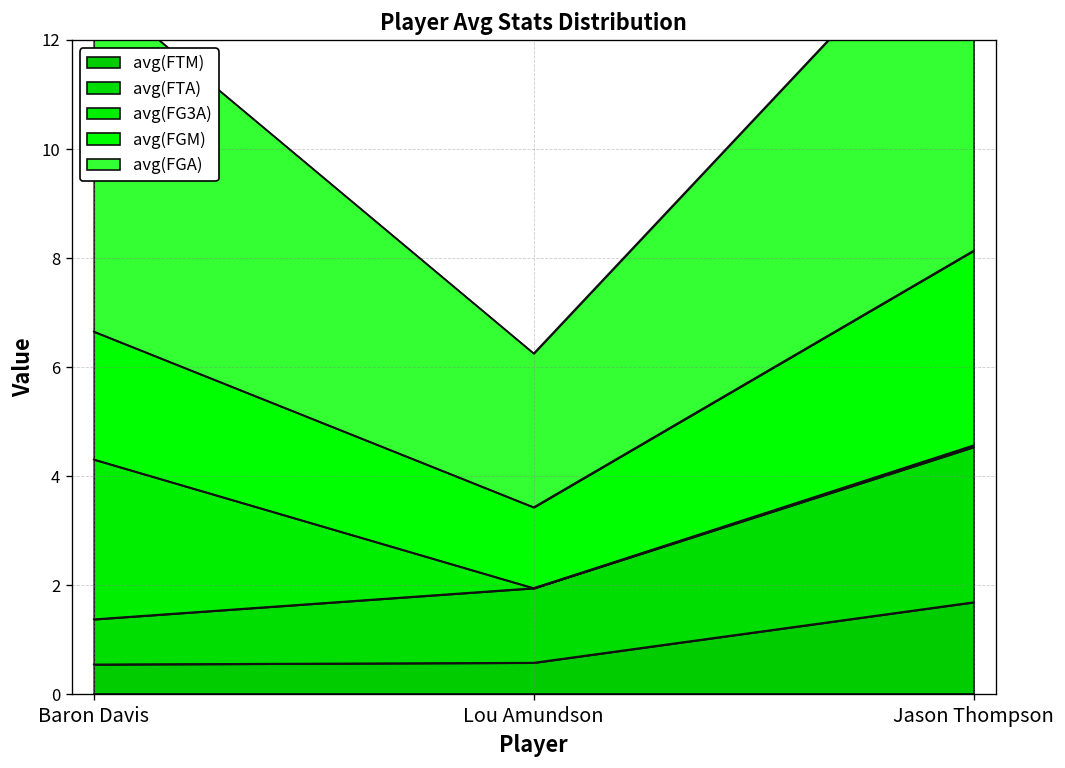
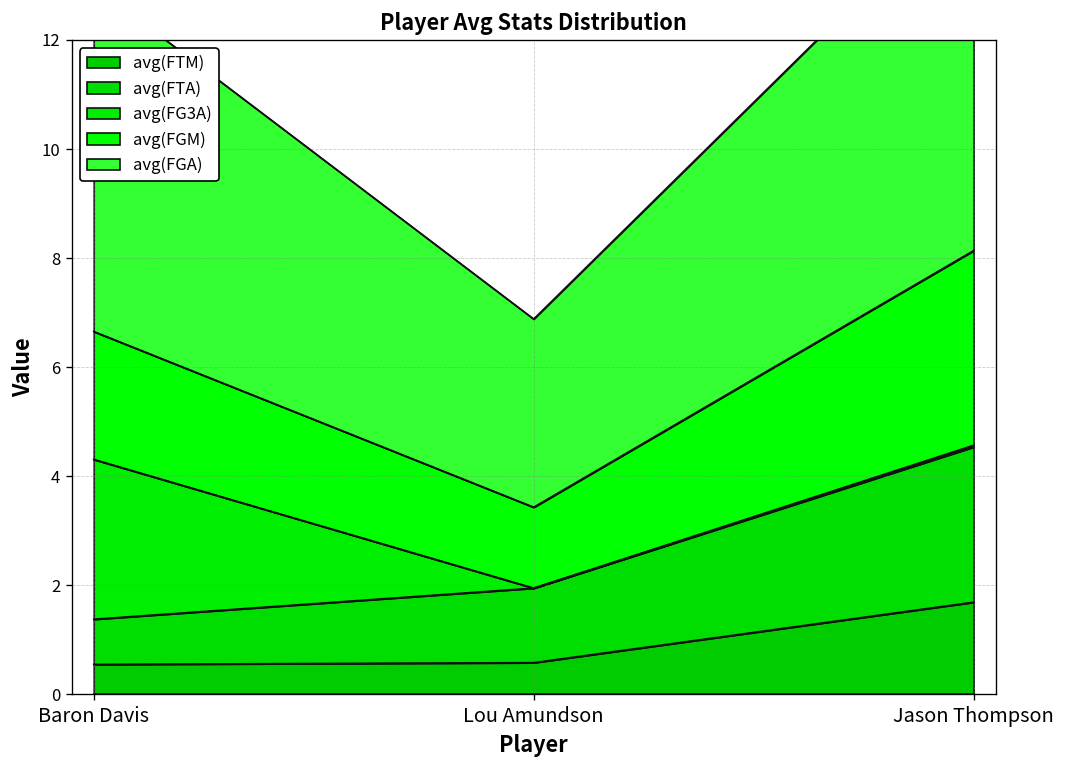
avg(FGA), Lou Amundson: 2.8 -> 3.5
